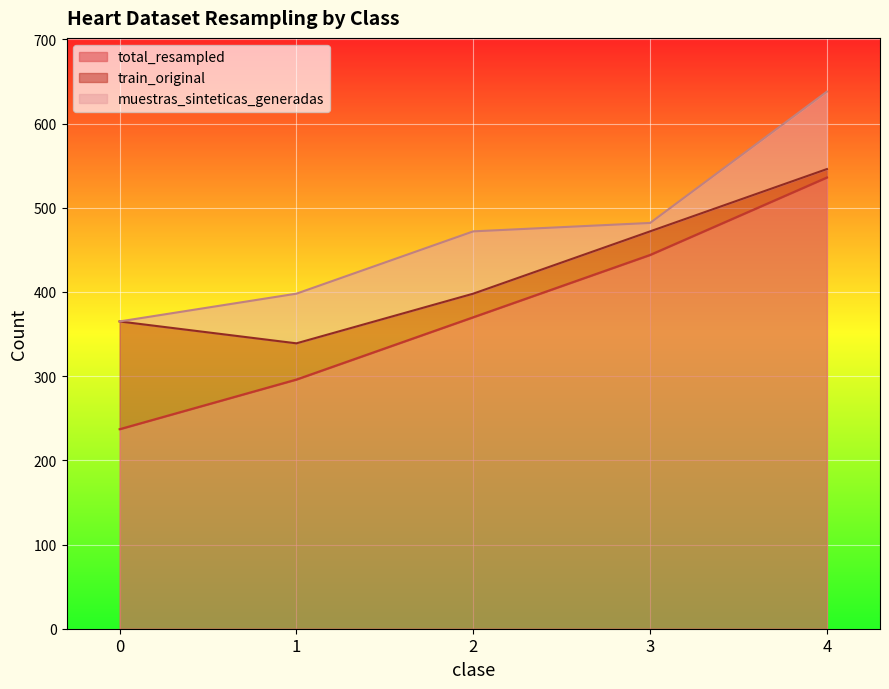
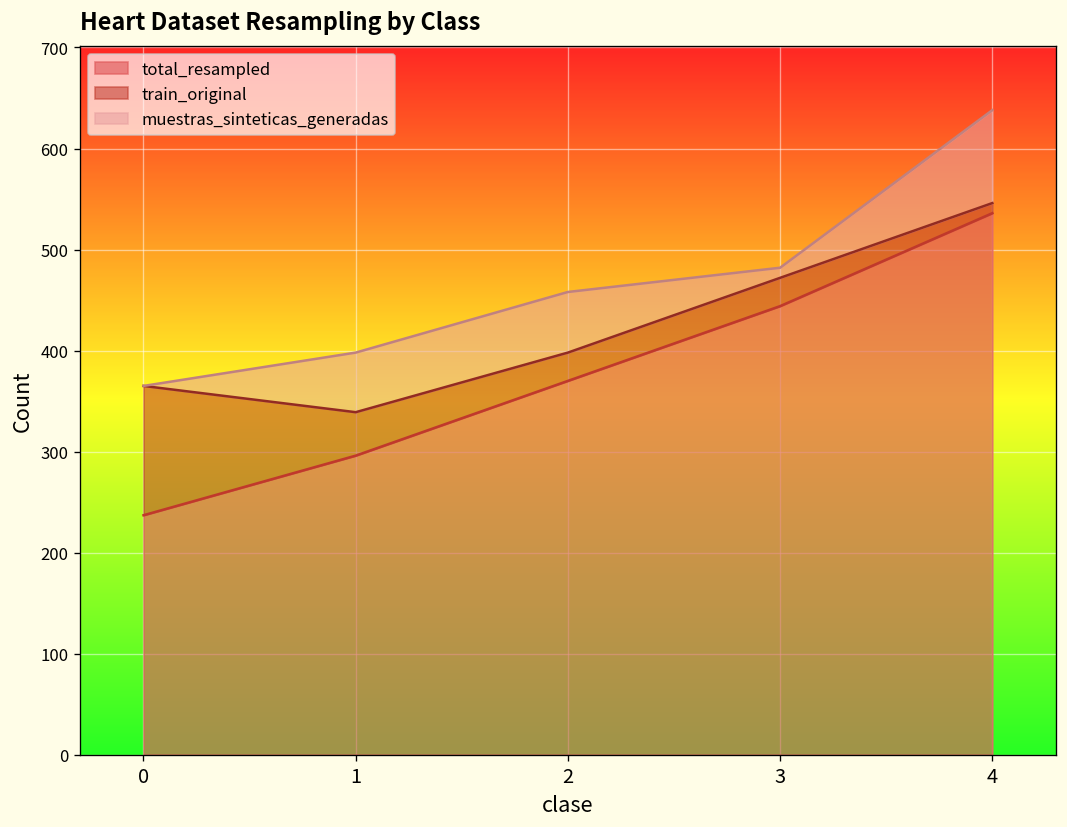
muestras_sinteticas_generadas, 2: 70 -> 60
